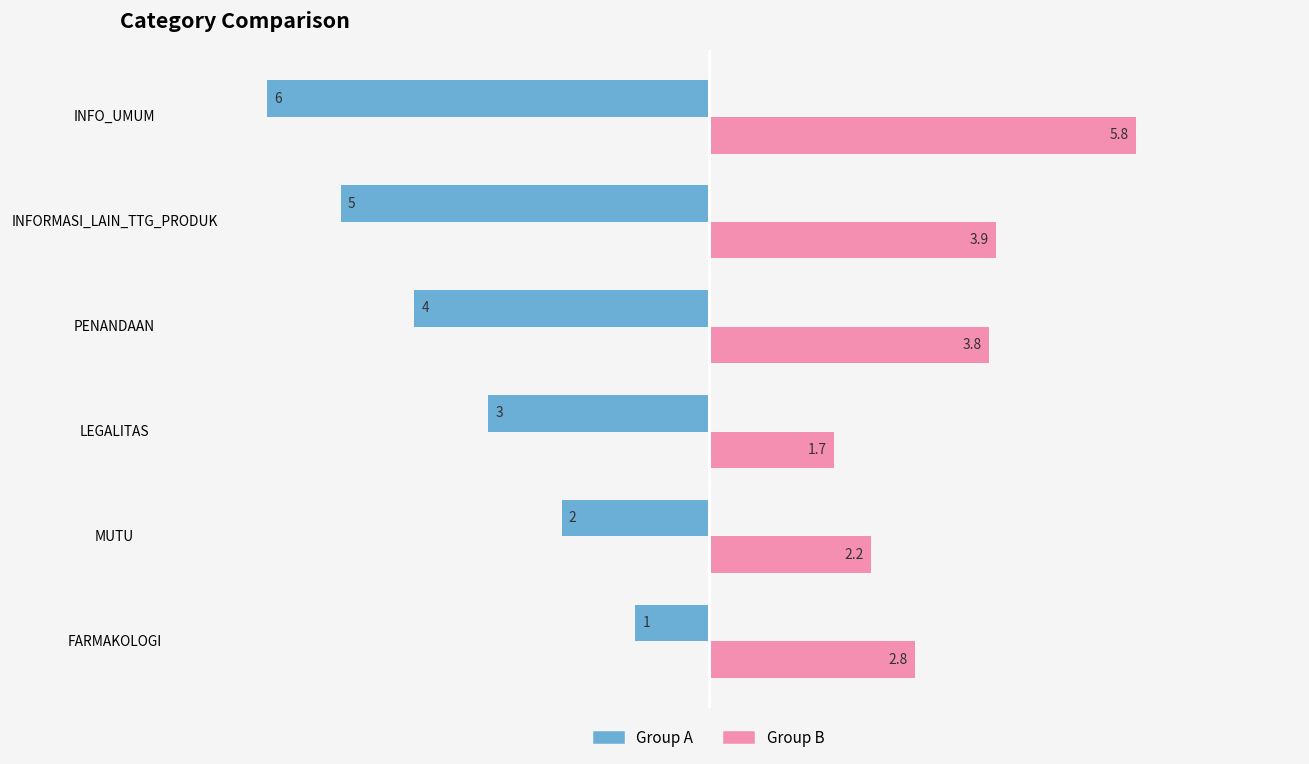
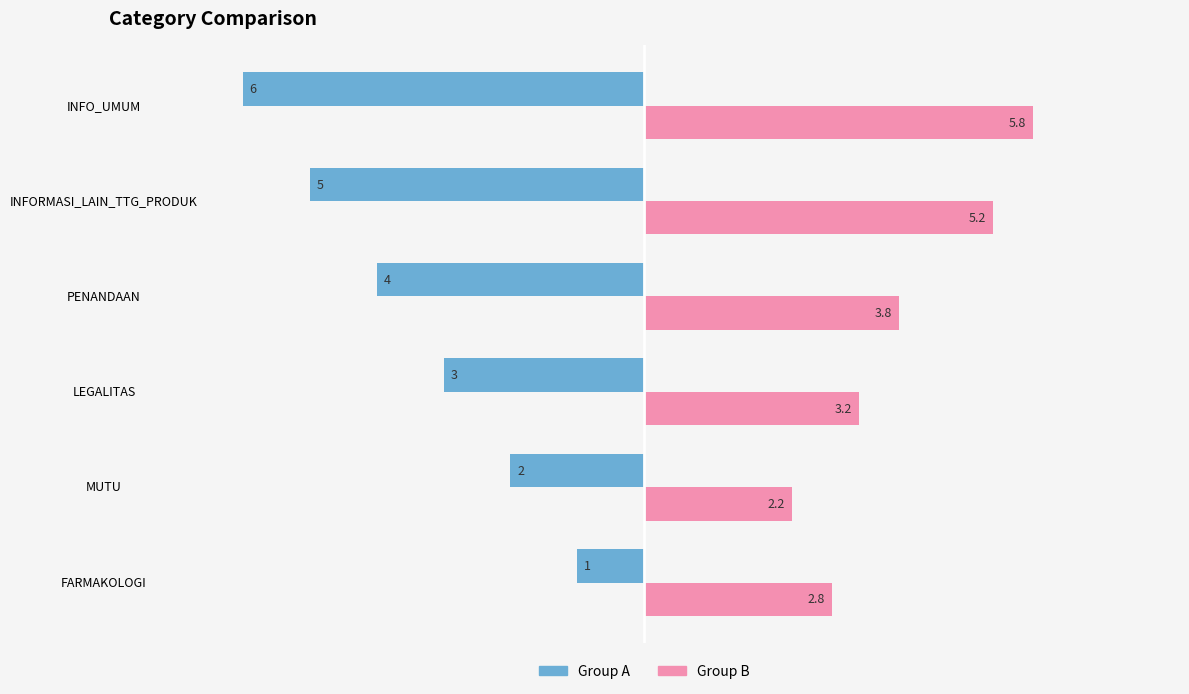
Group B, INFORMASI_LAIN_TTG_PRODUK: 3.9 -> 5.2
Group B, LEGALITAS: 1.7 -> 3.2
